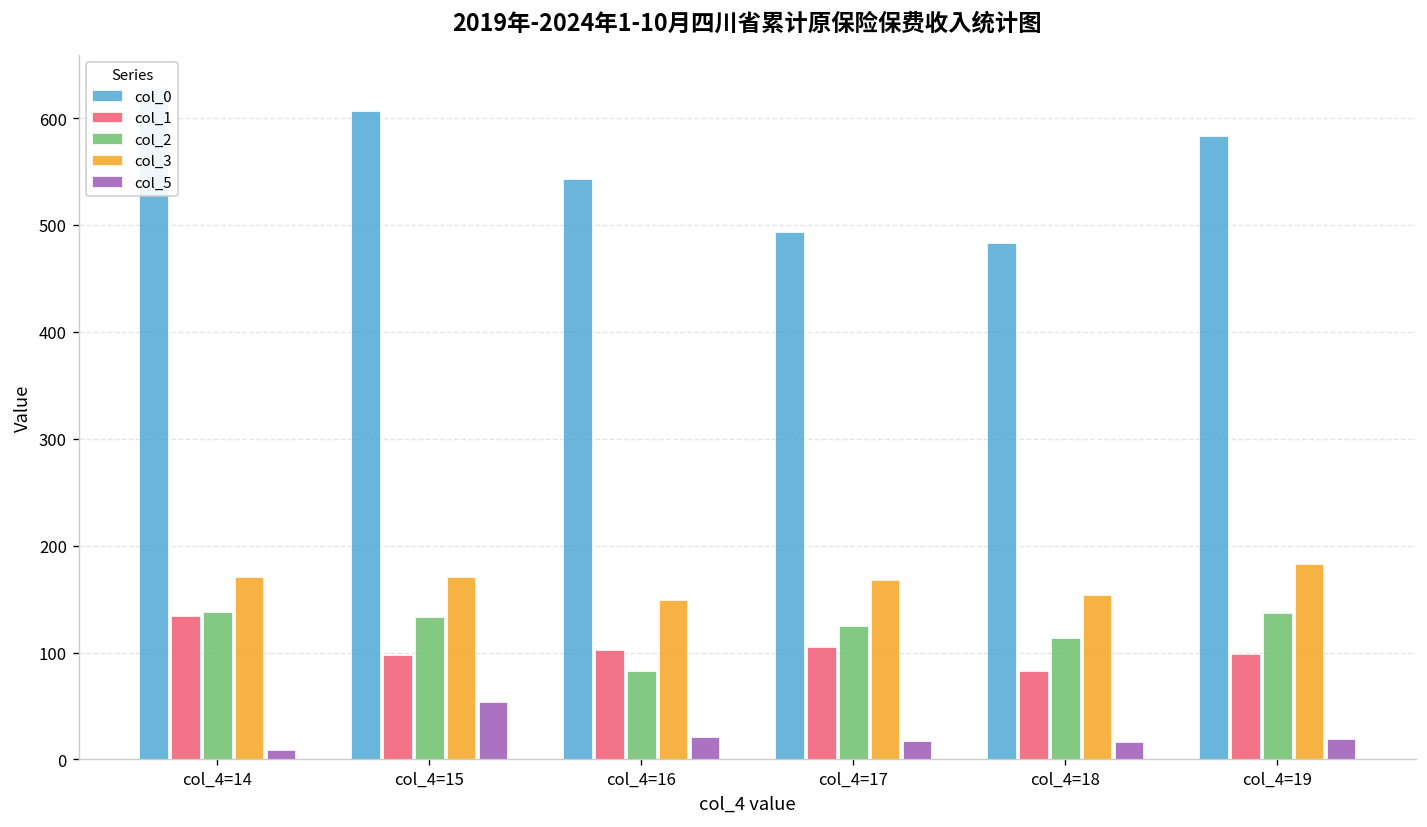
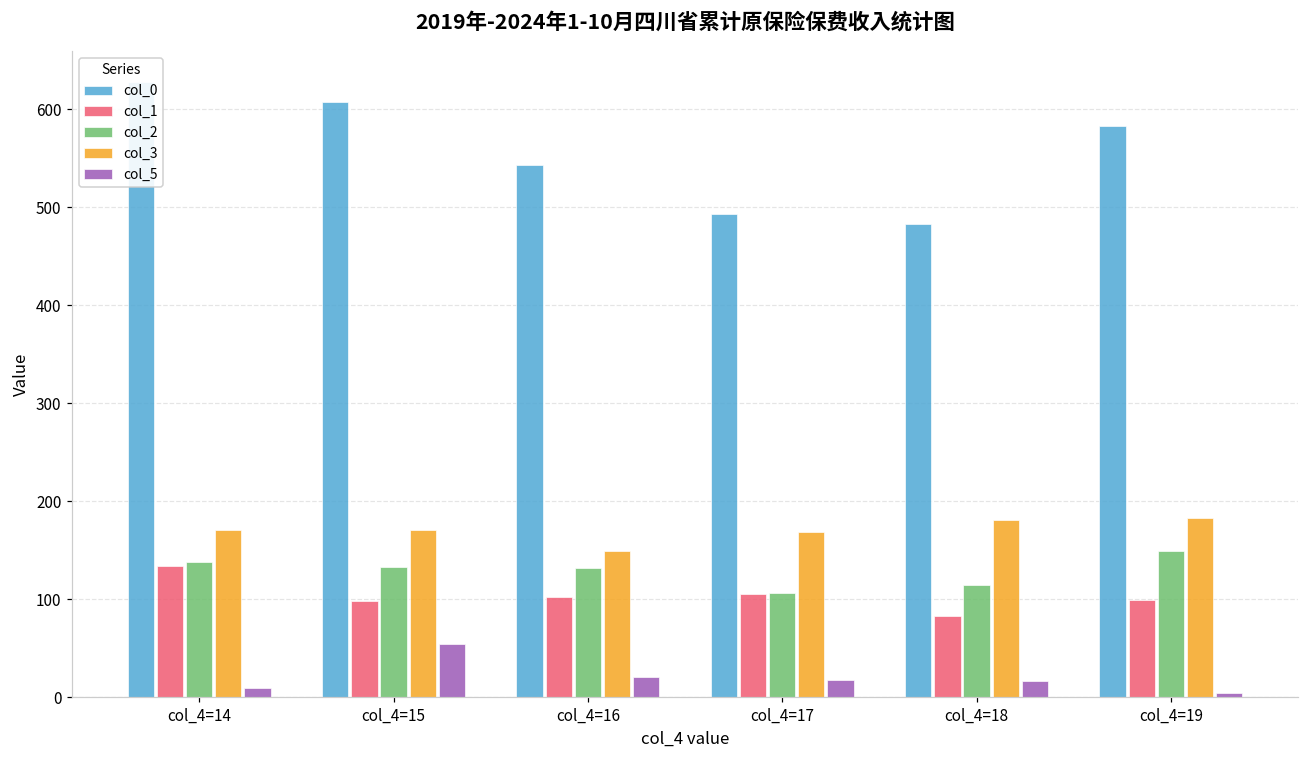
col_2, col_4=16: 80 -> 130
col_2, col_4=17: 130 -> 110
col_3, col_4=18: 150 -> 180
col_2, col_4=19: 140 -> 150
col_5, col_4=19: 20 -> 0
